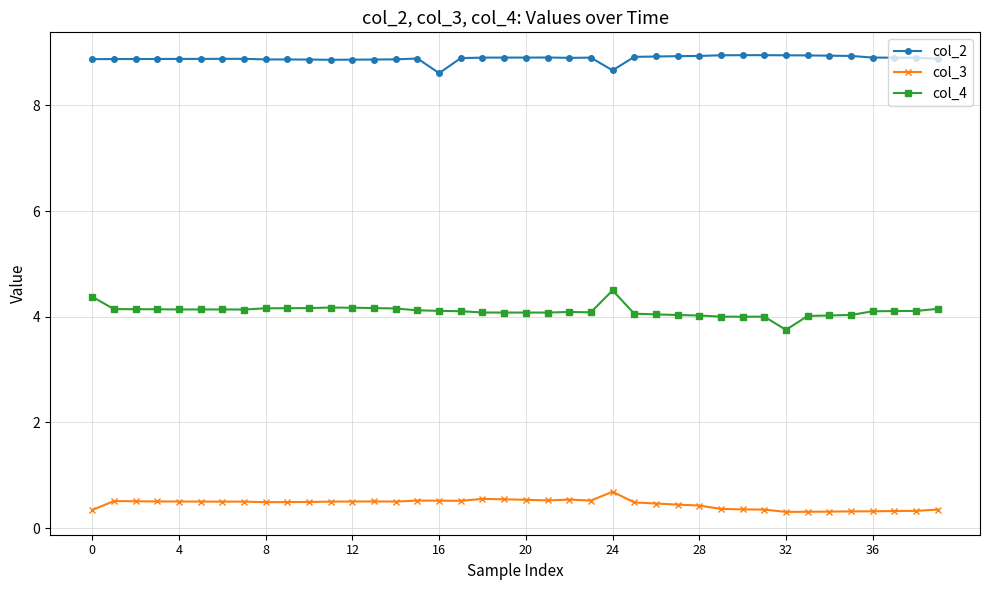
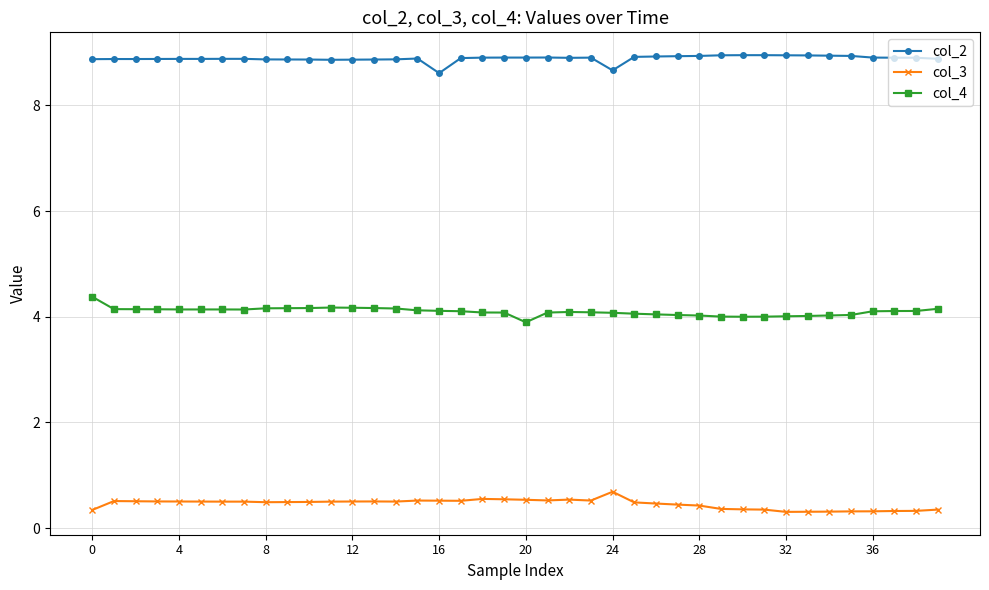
col_4, 20: 4.1 -> 3.9
col_4, 24: 4.5 -> 4.1
col_4, 32: 3.8 -> 4.0
